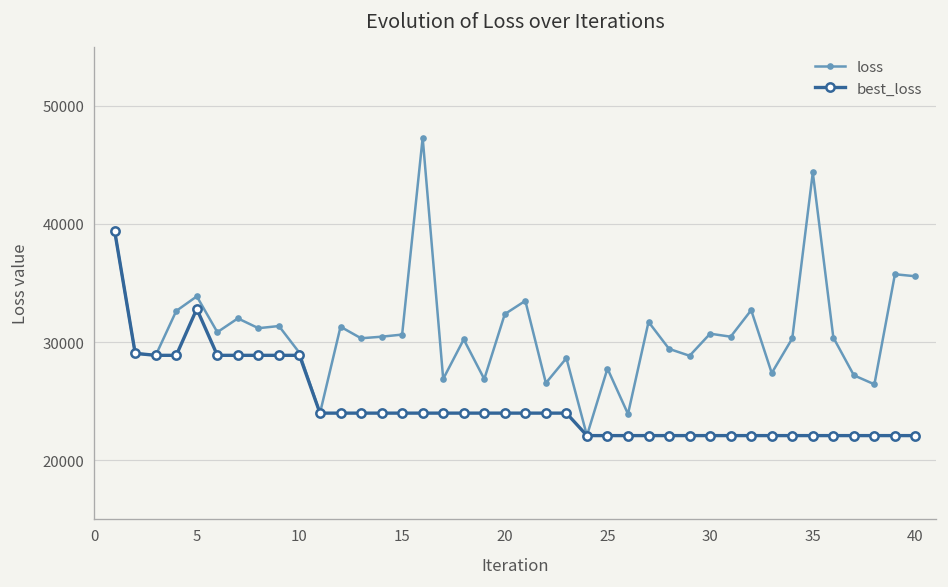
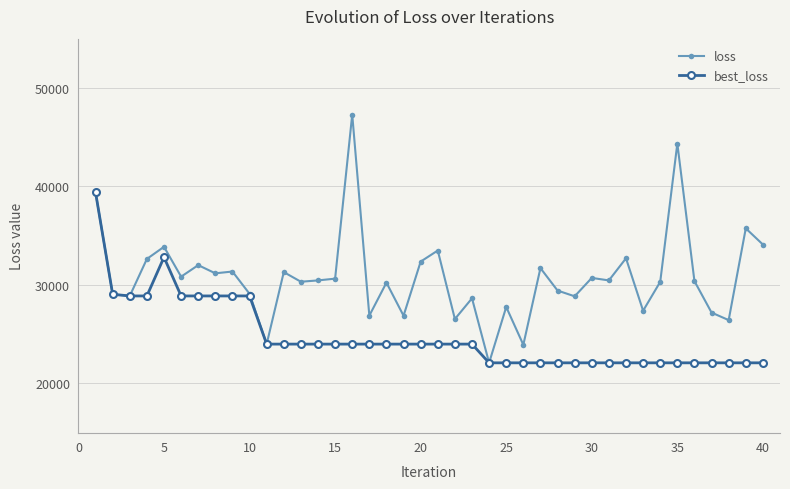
loss, 40: 36000 -> 34000
